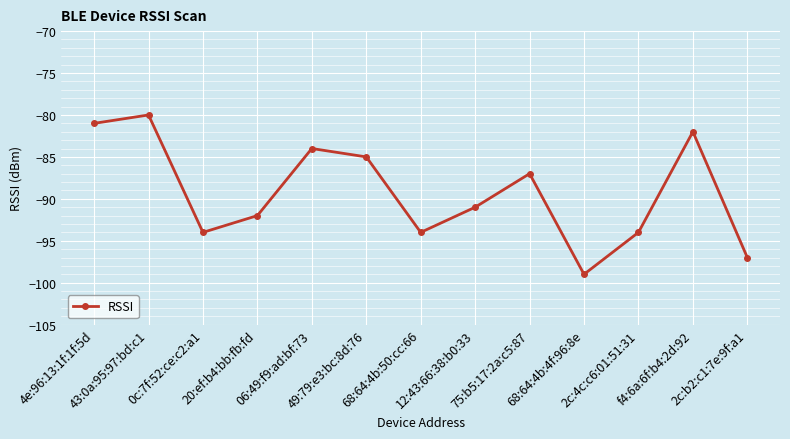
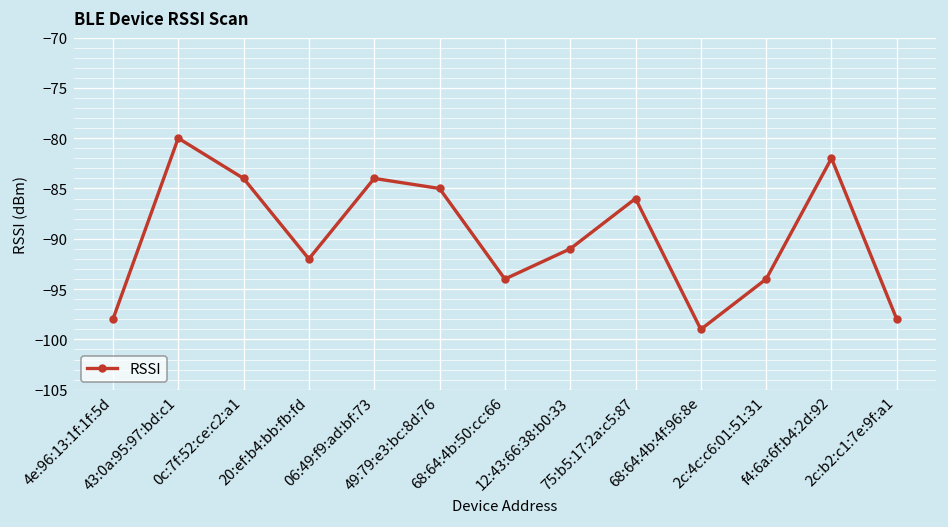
4e:96:13:1f:1f:5d: -81 -> -98
0c:7f:52:ce:c2:a1: -94 -> -84
75:b5:17:2a:c5:87: -87 -> -86
2c:b2:c1:7e:9f:a1: -97 -> -98
